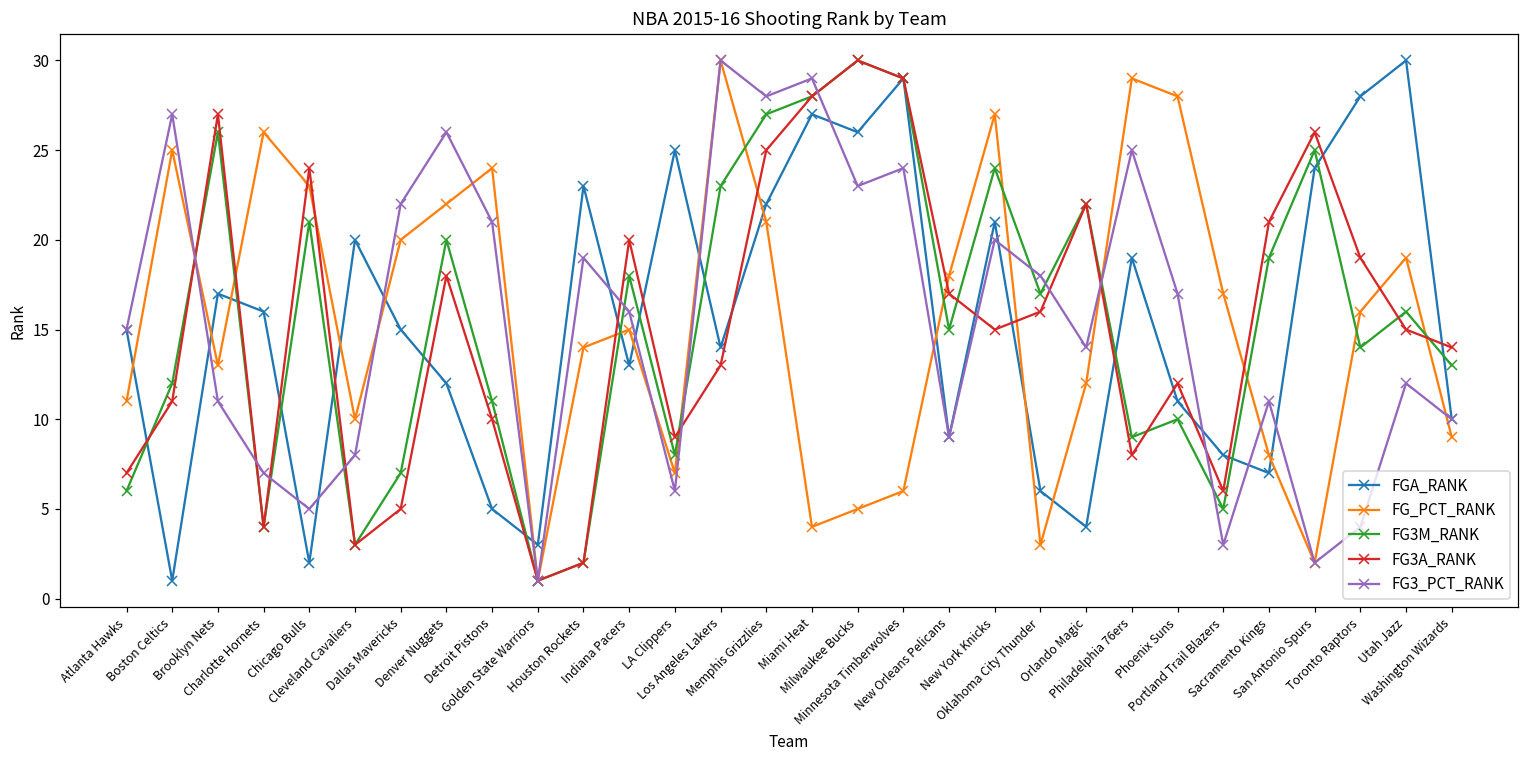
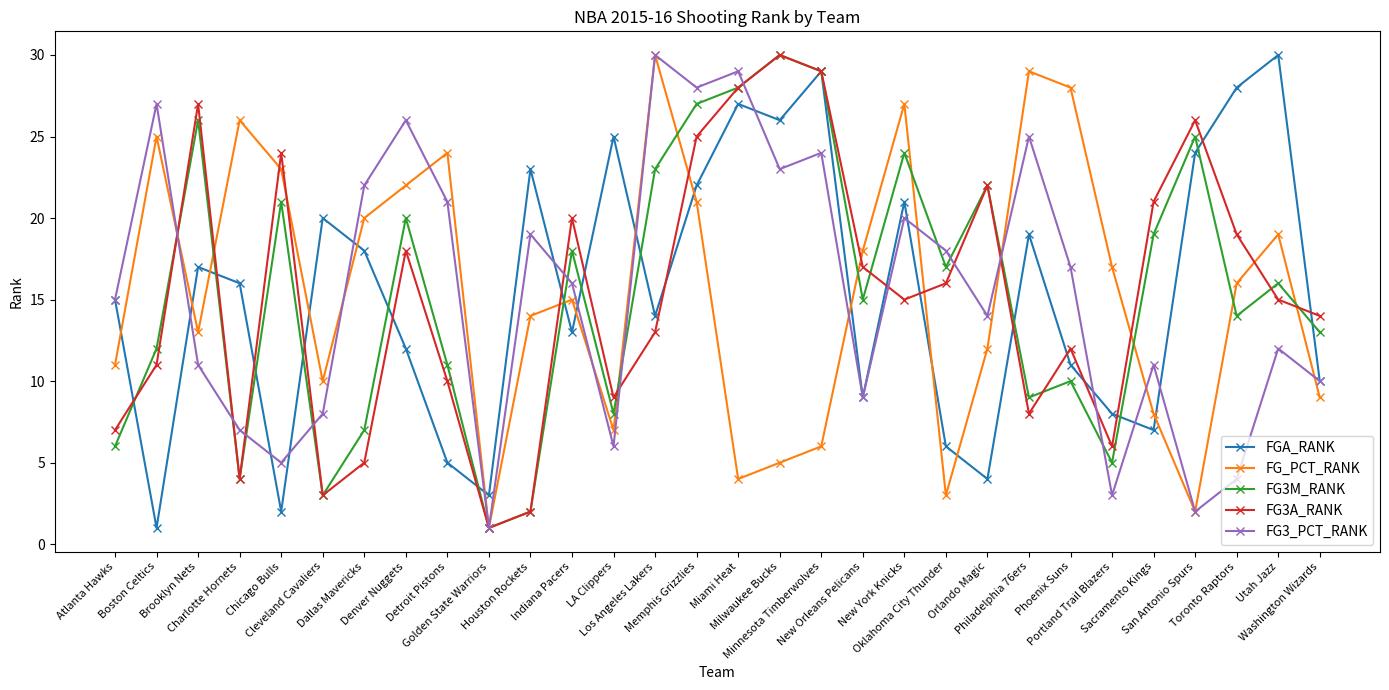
FGA_RANK, Dallas Mavericks: 15 -> 18
